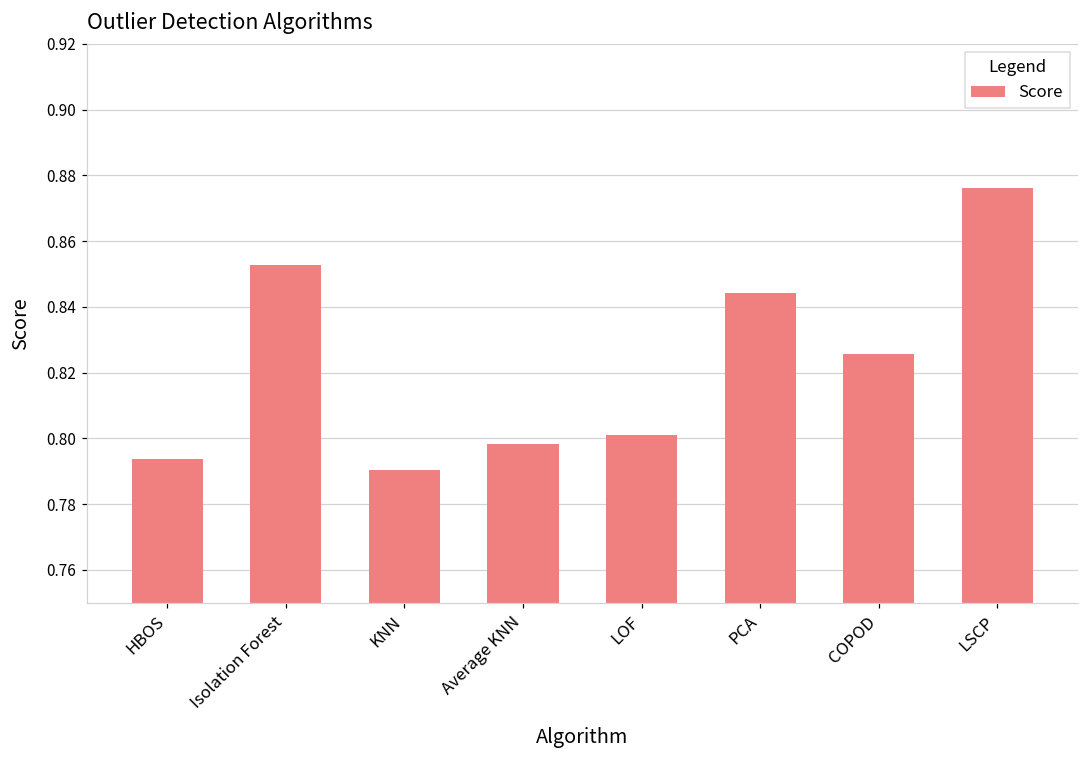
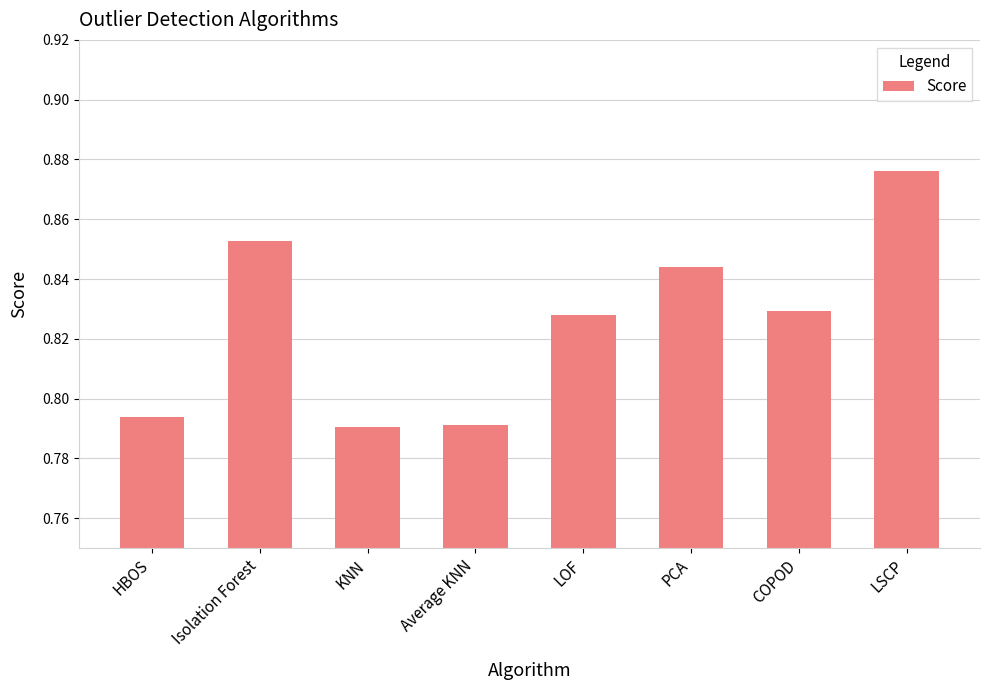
Average KNN: 0.798 -> 0.791
LOF: 0.801 -> 0.828
COPOD: 0.826 -> 0.829
